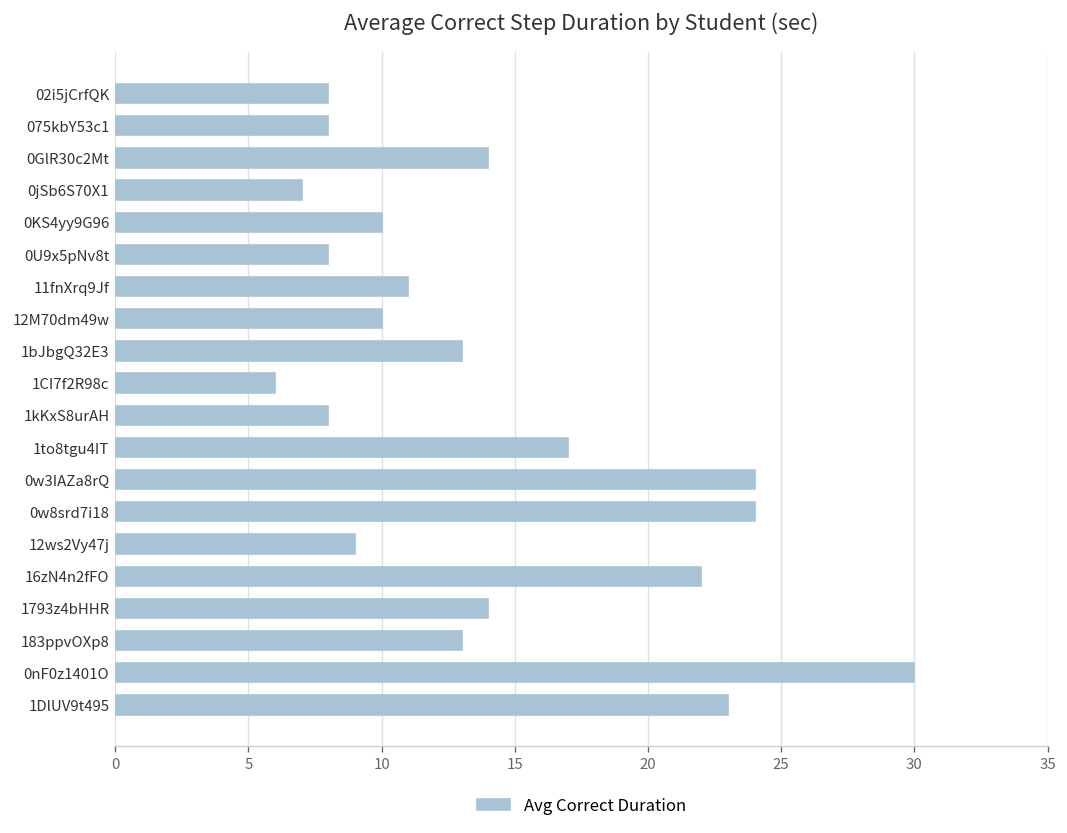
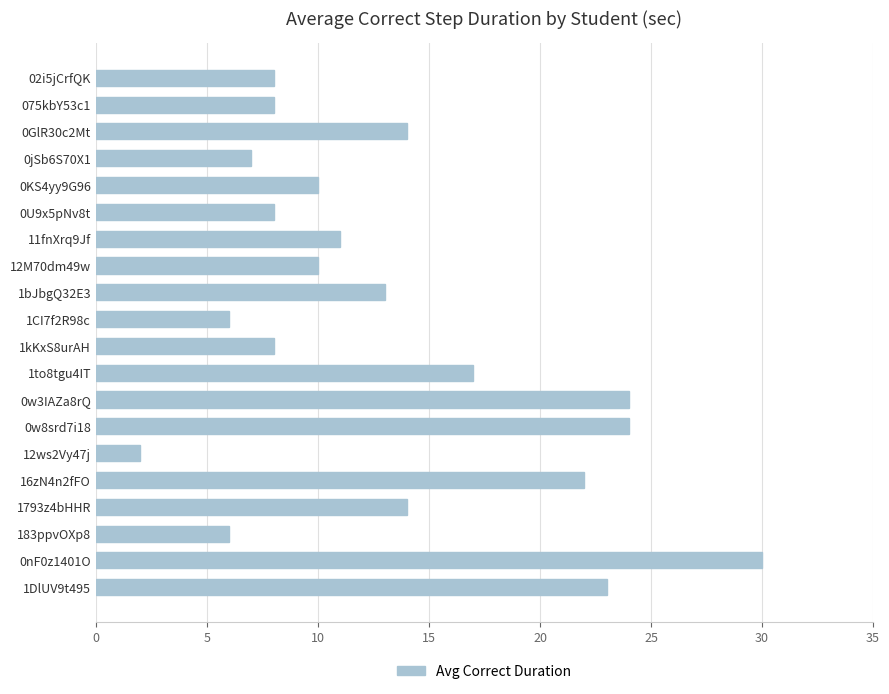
12ws2Vy47j: 9 -> 2
183ppvOXp8: 13 -> 6
